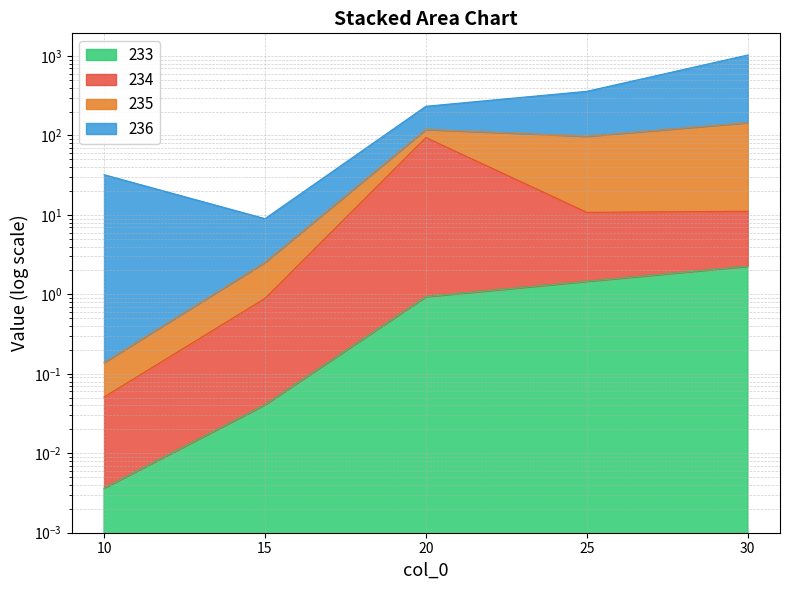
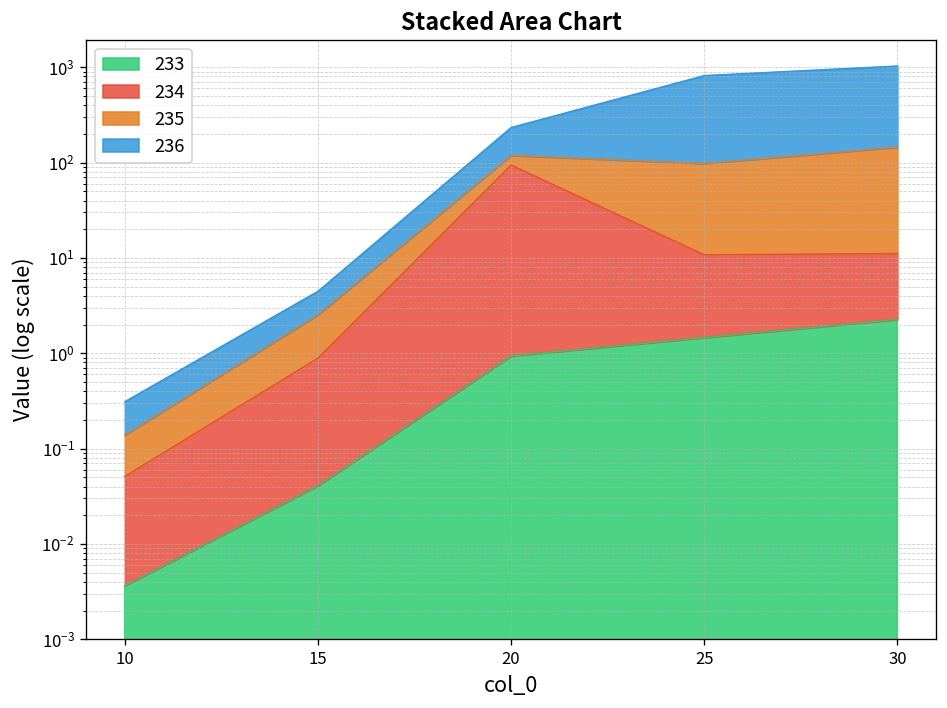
236, 10: 32 -> 0.17
236, 15: 6 -> 1.9
236, 25: 260 -> 700
